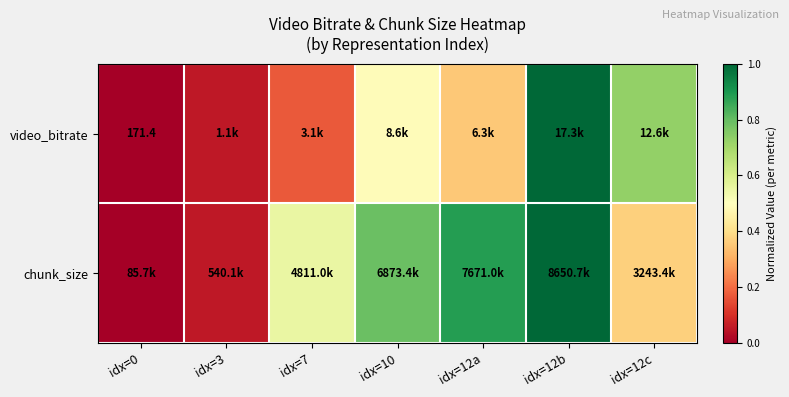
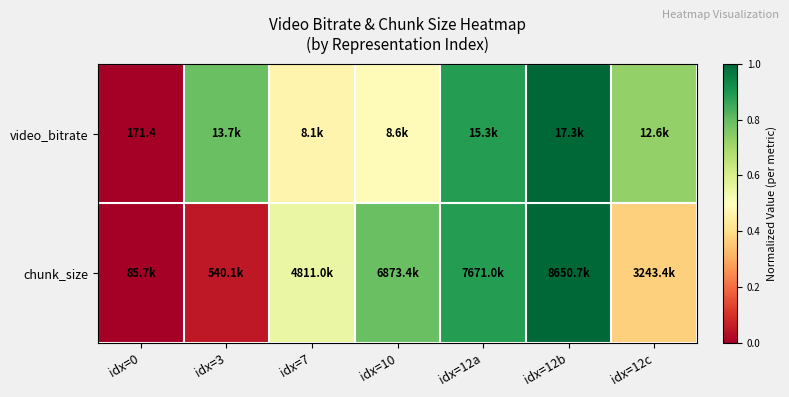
video_bitrate, idx=3: 1.1k -> 13.7k
video_bitrate, idx=7: 3.1k -> 8.1k
video_bitrate, idx=12a: 6.3k -> 15.3k
